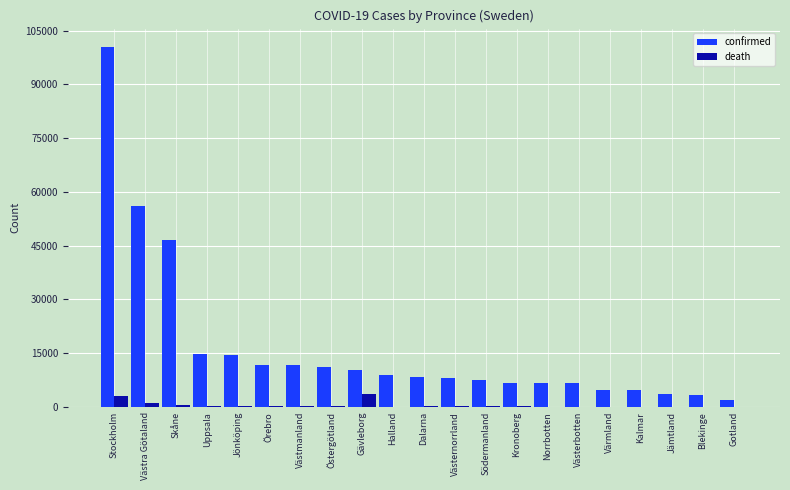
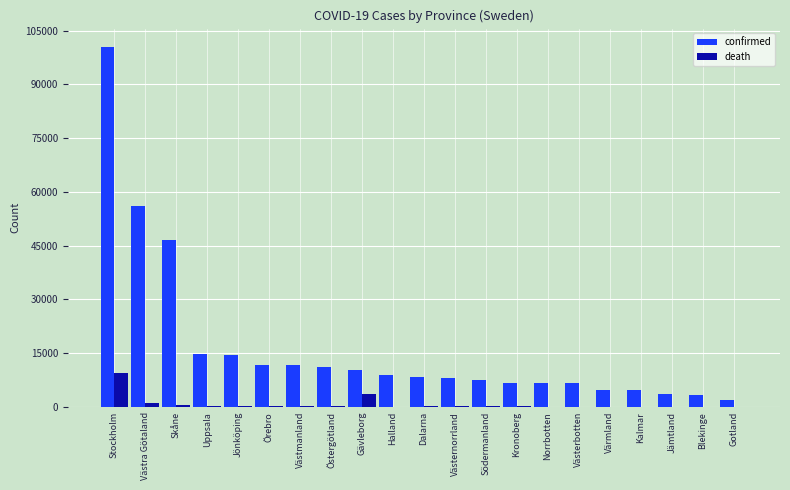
death, Stockholm: 3000 -> 10000
